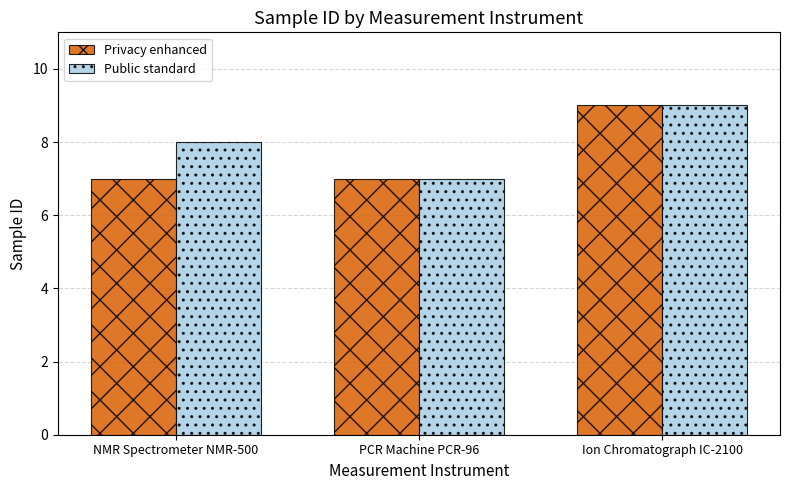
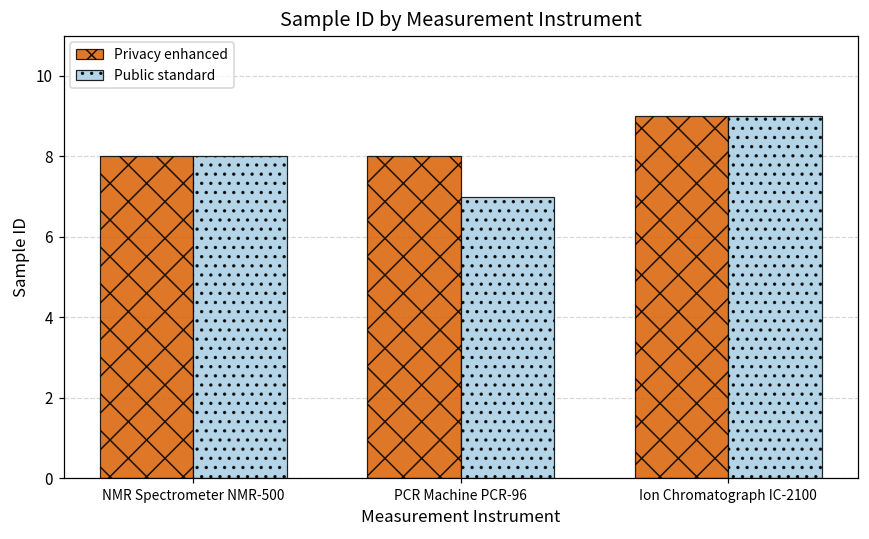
Privacy enhanced, NMR Spectrometer NMR-500: 7 -> 8
Privacy enhanced, PCR Machine PCR-96: 7 -> 8
